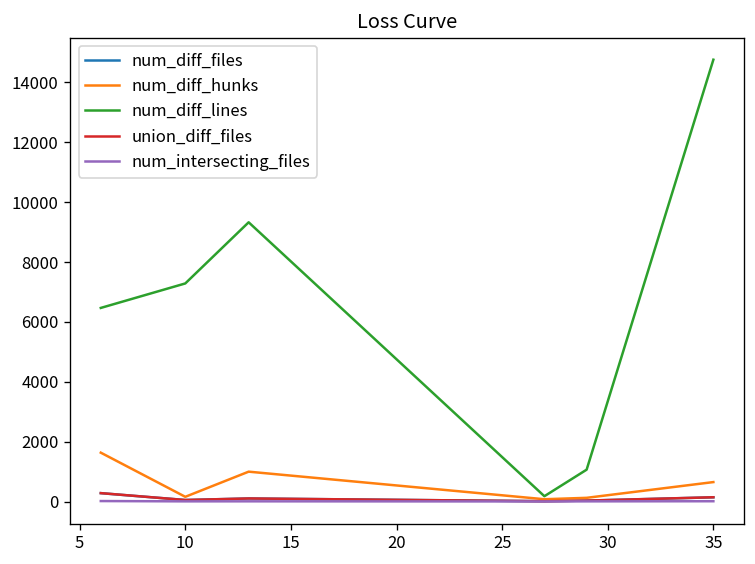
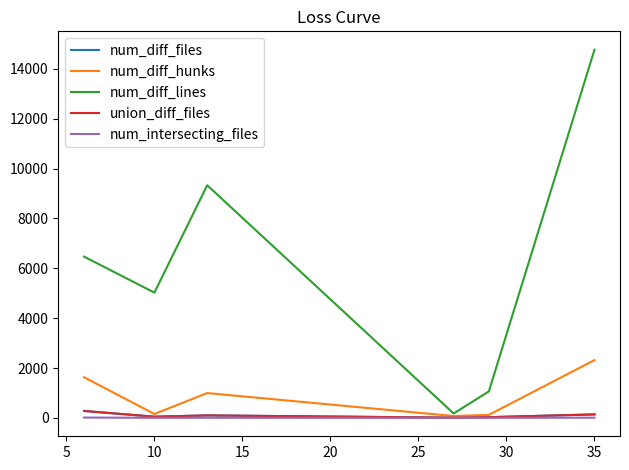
num_diff_lines, 10: 7300 -> 5000
num_diff_hunks, 35: 600 -> 2300
